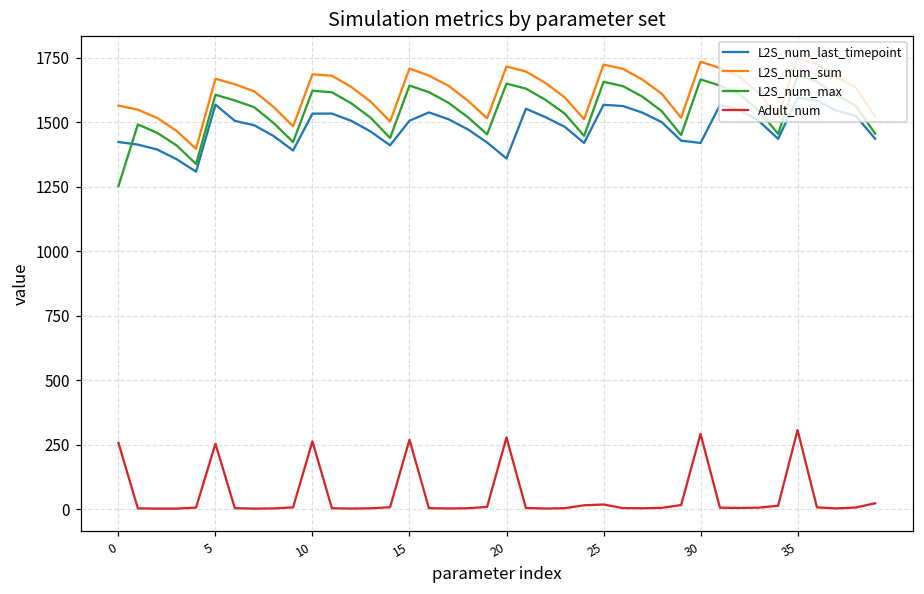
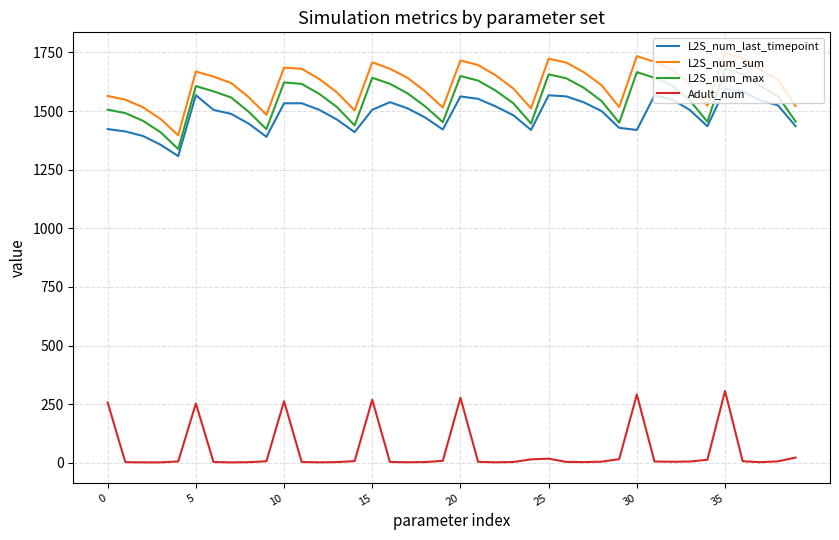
L2S_num_max, 0: 1250 -> 1510
L2S_num_last_timepoint, 20: 1360 -> 1560
